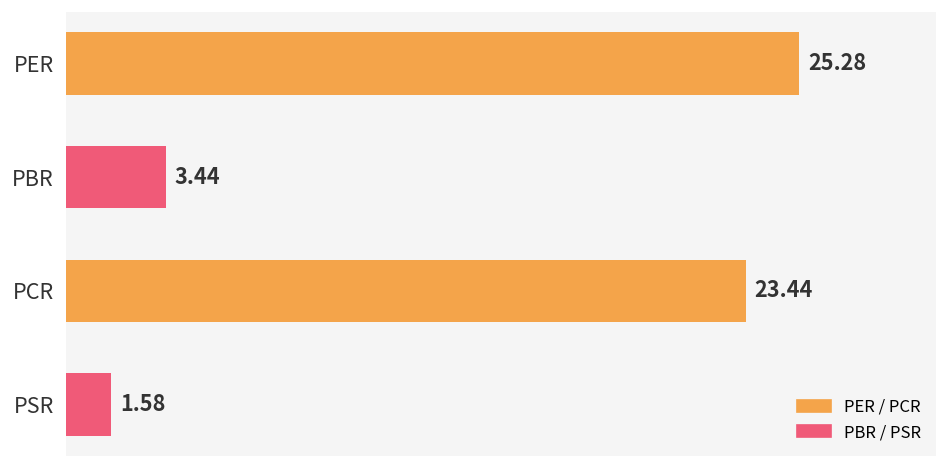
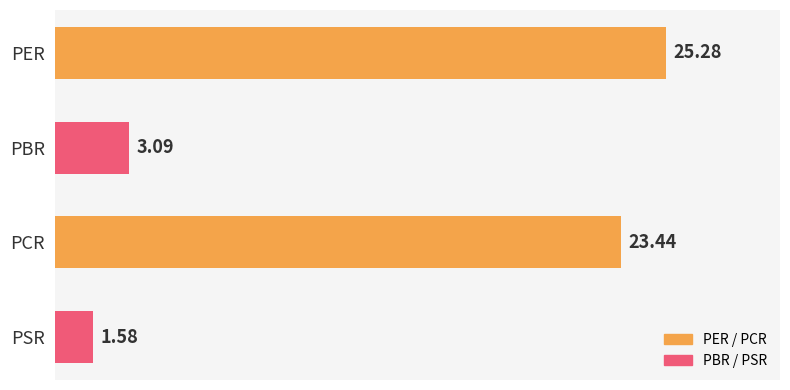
PBR: 3.44 -> 3.09
